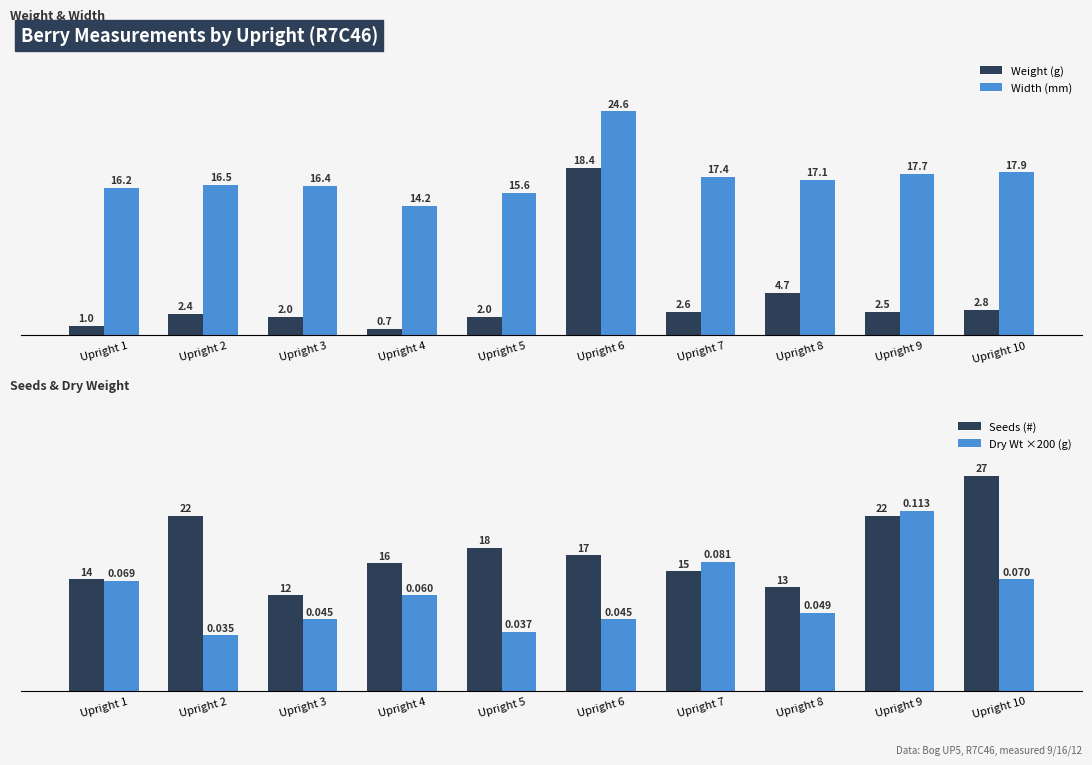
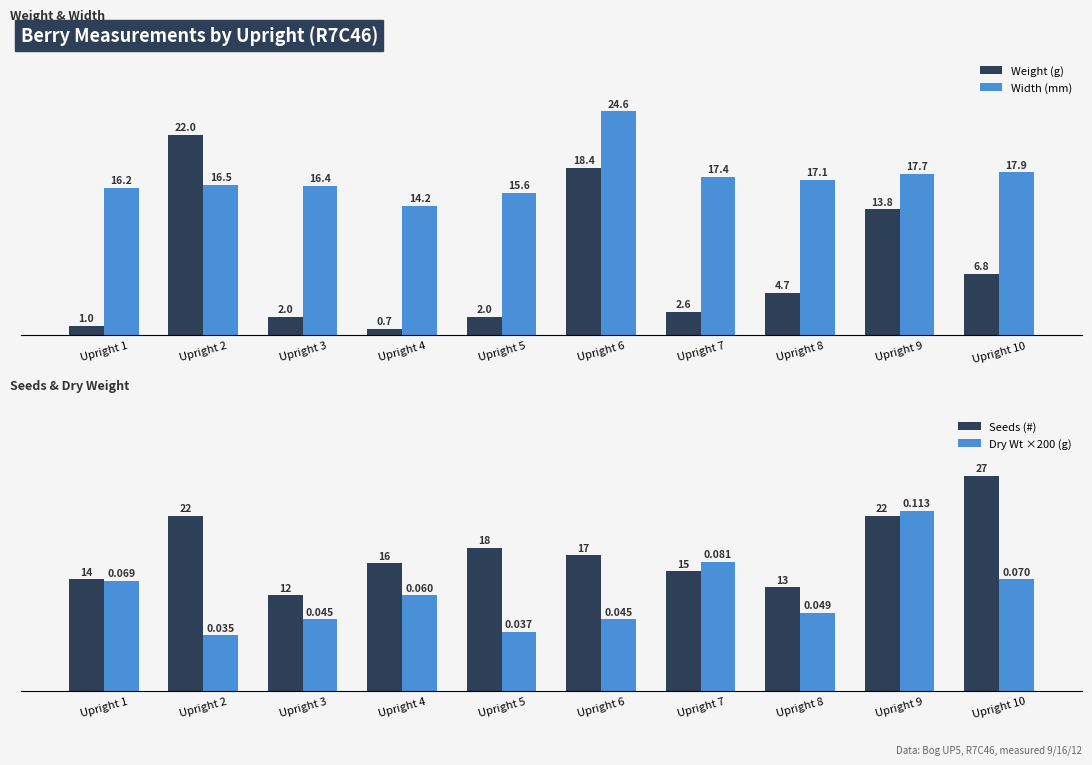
Berry Measurements by Upright (R7C46), Weight (g), Upright 2: 2.4 -> 22.0
Berry Measurements by Upright (R7C46), Weight (g), Upright 9: 2.5 -> 13.8
Berry Measurements by Upright (R7C46), Weight (g), Upright 10: 2.8 -> 6.8
